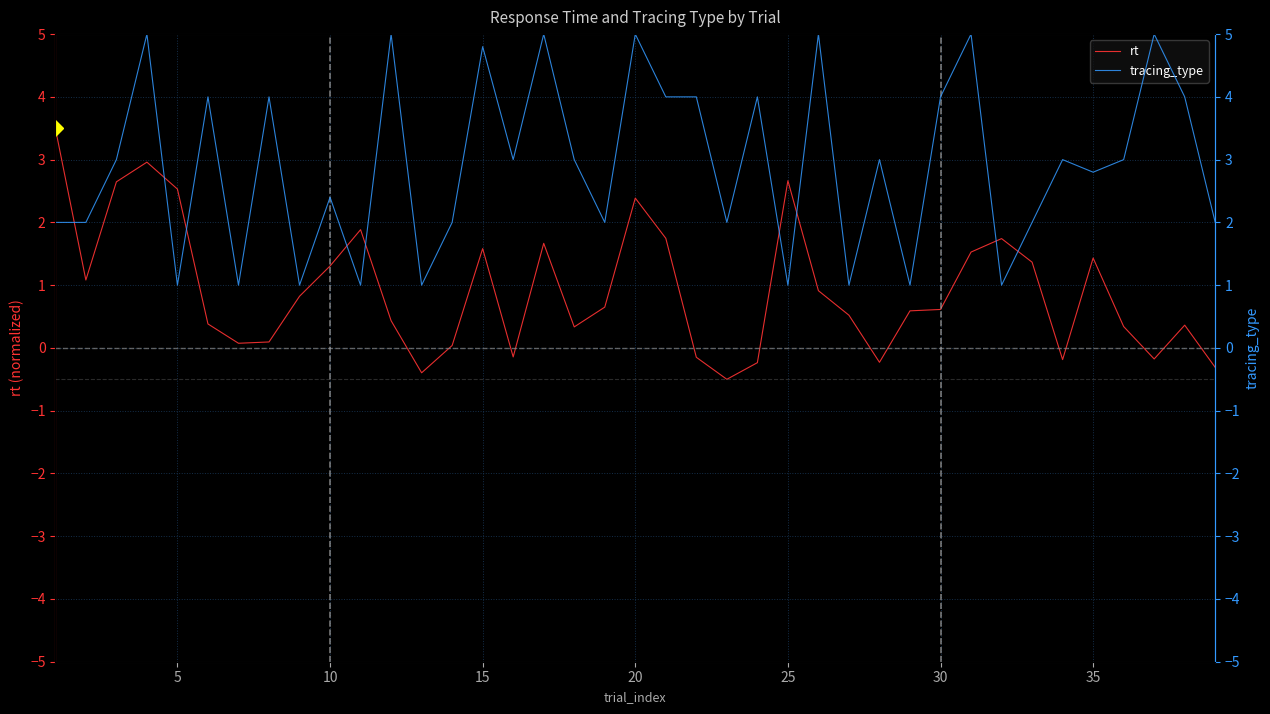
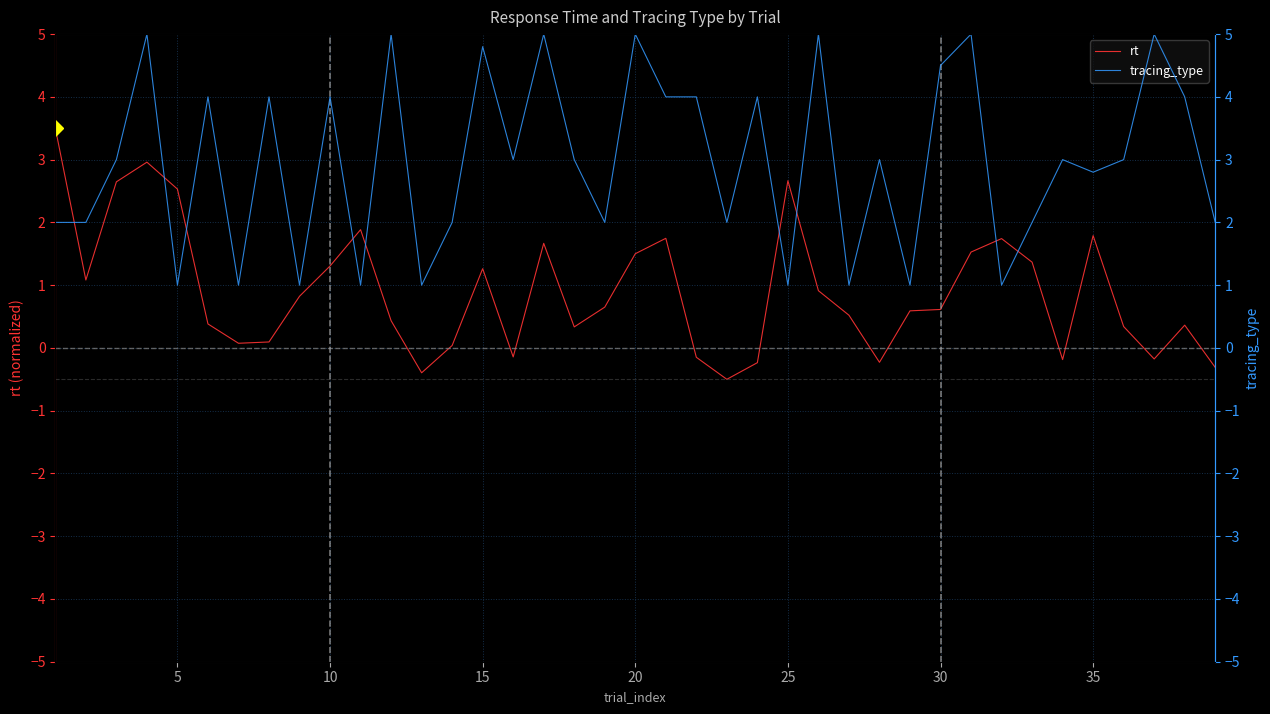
rt, 15: 1.6 -> 1.3
rt, 20: 2.4 -> 1.5
rt, 35: 1.4 -> 1.8
tracing_type, 10: 2.4 -> 4.0
tracing_type, 30: 4.0 -> 4.5
